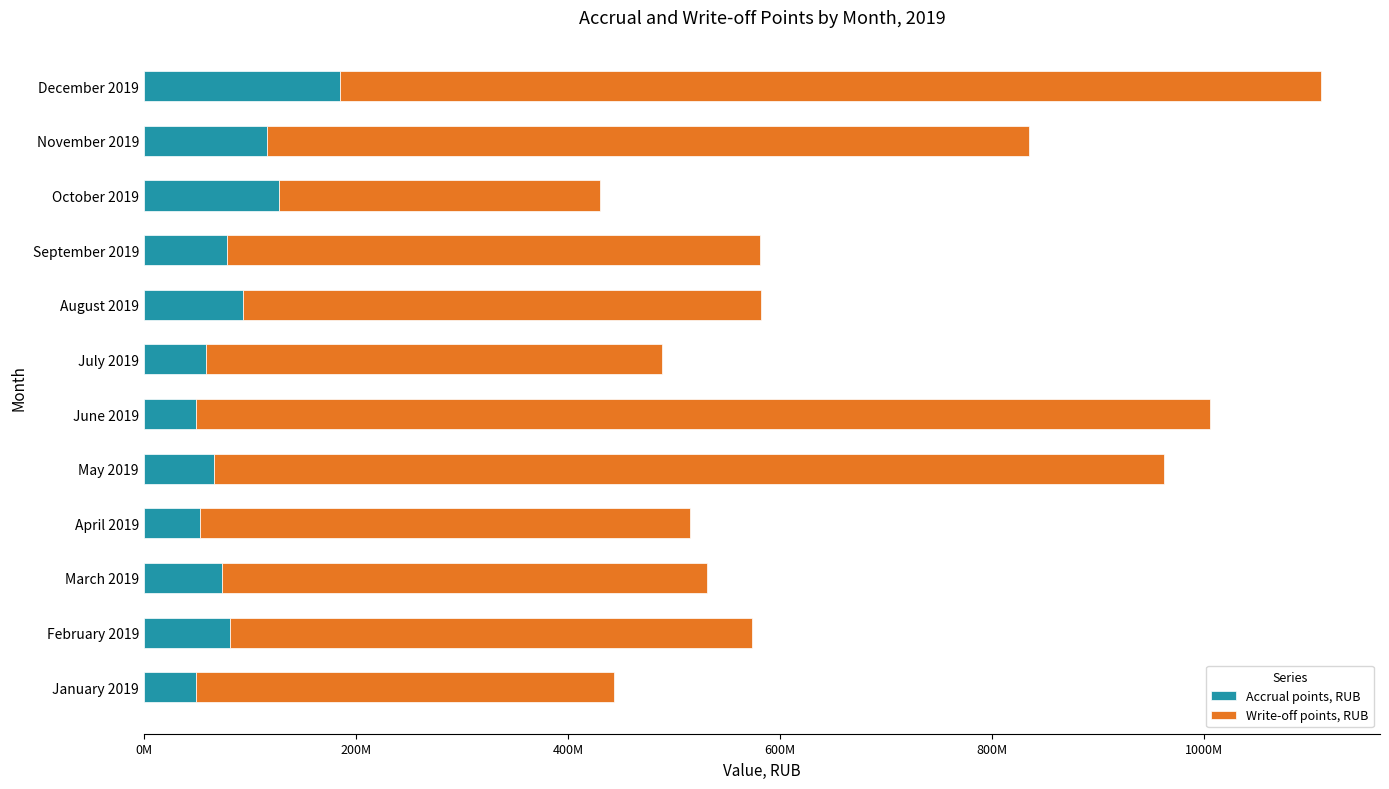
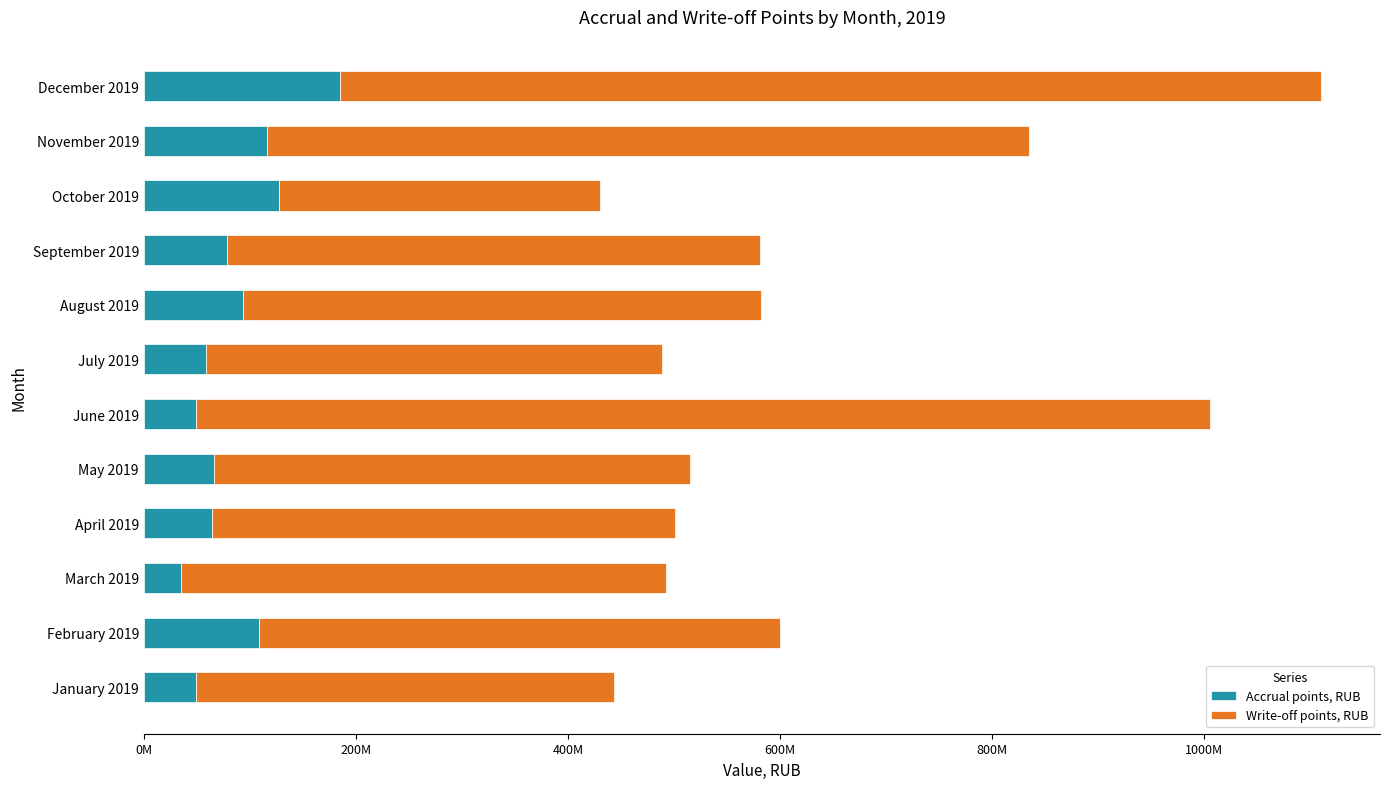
Write-off points, RUB, May 2019: 896000000 -> 448000000
Accrual points, RUB, April 2019: 53000000 -> 64000000
Write-off points, RUB, April 2019: 462000000 -> 437000000
Accrual points, RUB, March 2019: 74000000 -> 35000000
Accrual points, RUB, February 2019: 82000000 -> 109000000
